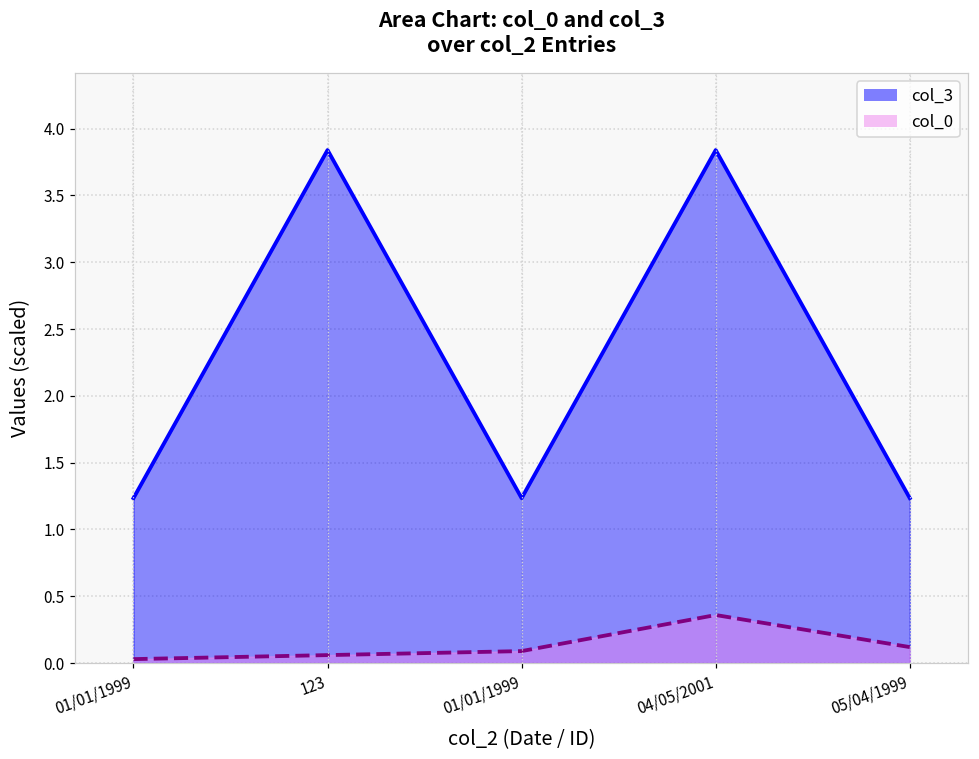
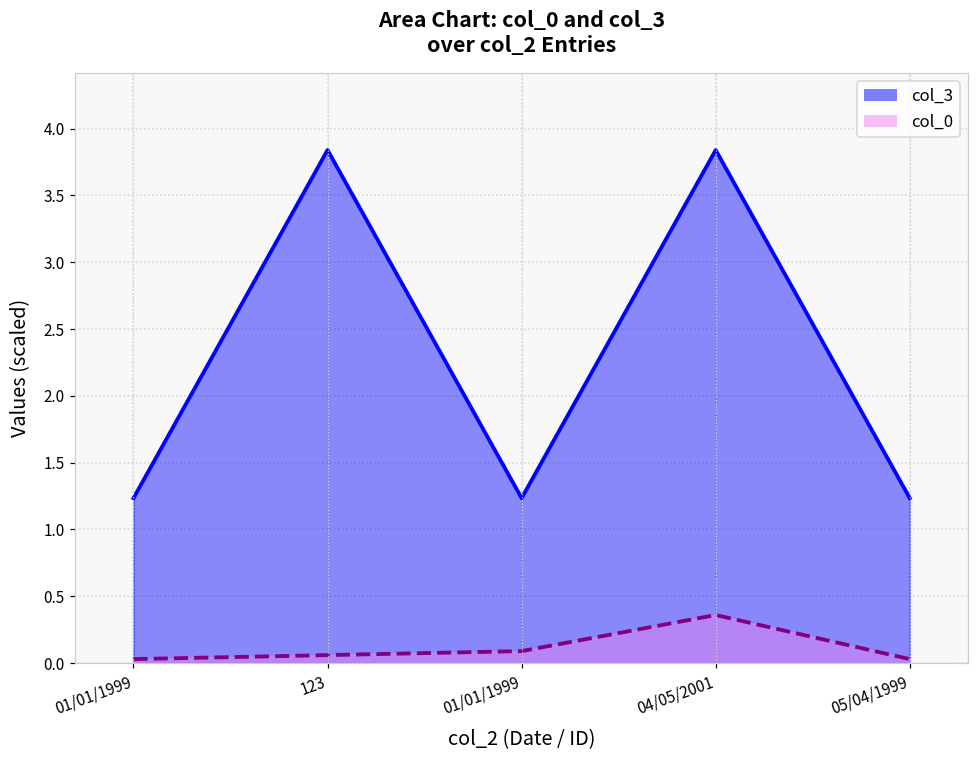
col_0, 05/04/1999: 0.12 -> 0.03
